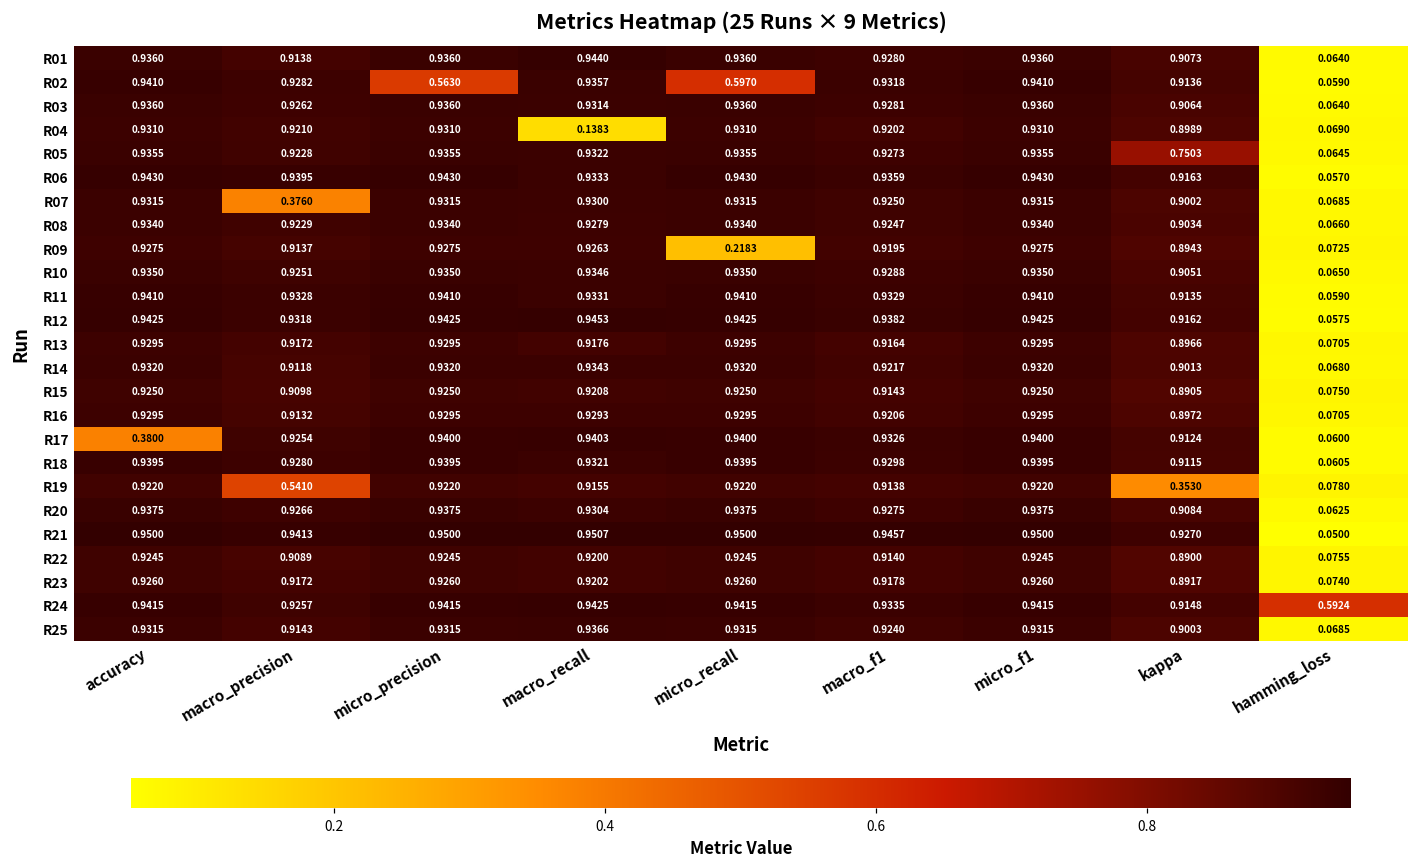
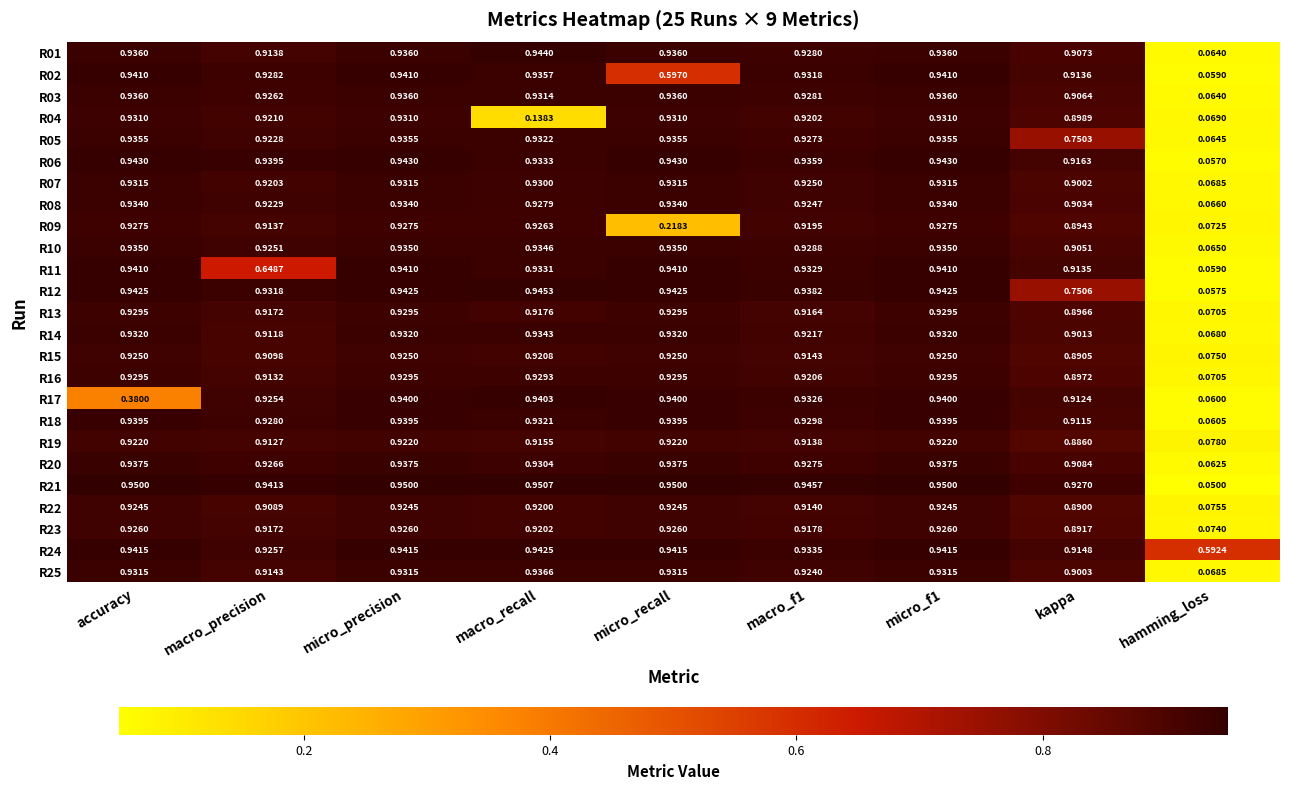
R02, micro_precision: 0.5630 -> 0.9410
R07, macro_precision: 0.3760 -> 0.9203
R11, macro_precision: 0.9328 -> 0.6487
R12, kappa: 0.9162 -> 0.7506
R19, macro_precision: 0.5410 -> 0.9127
R19, kappa: 0.3530 -> 0.8860
